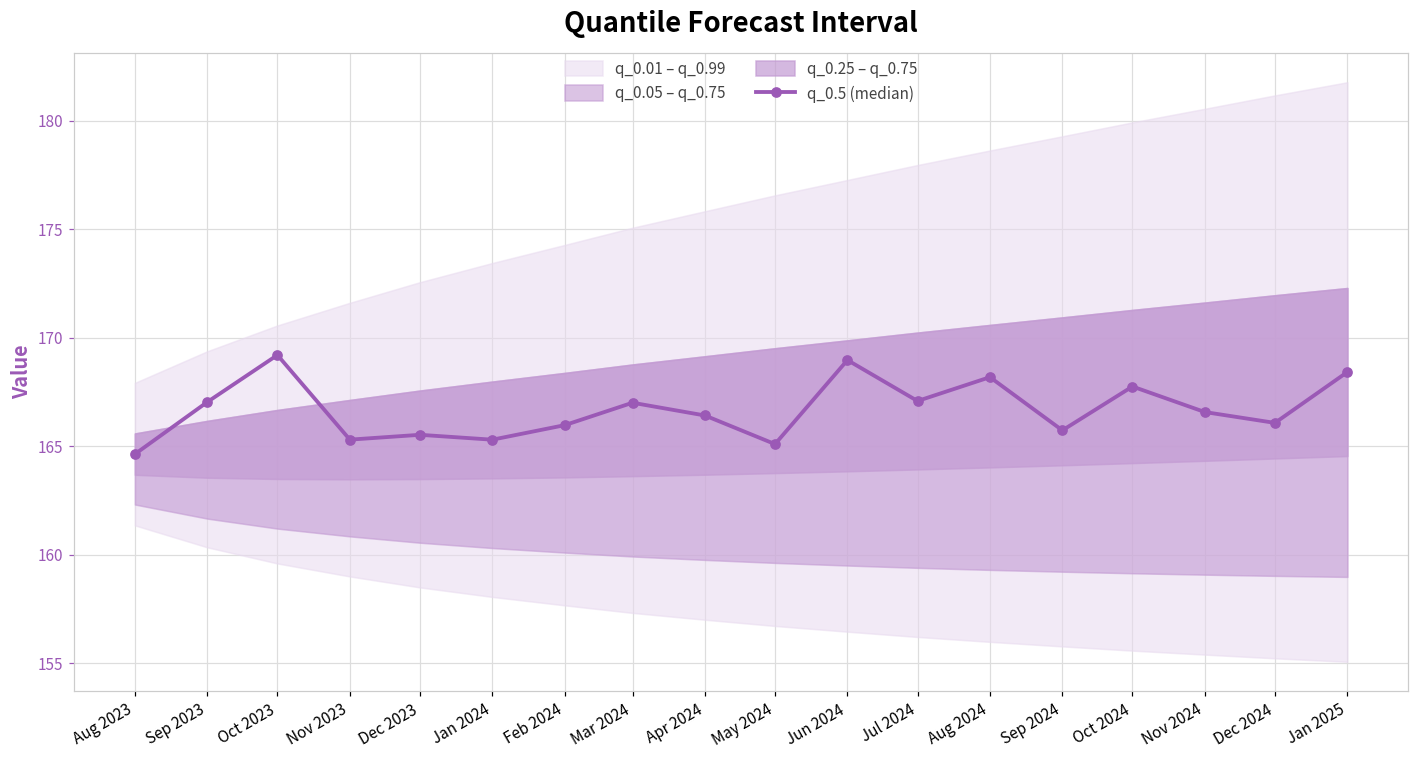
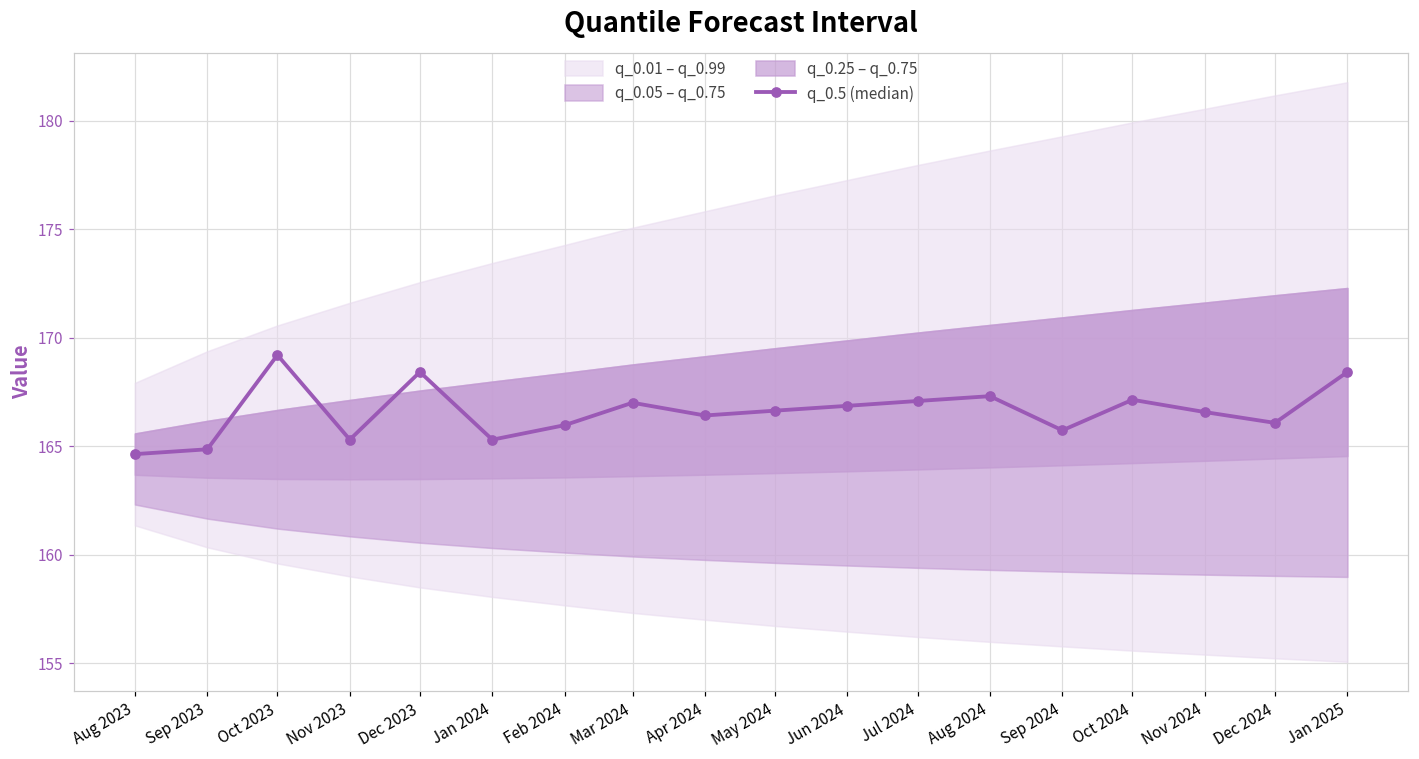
q_0.5 (median), Sep 2023: 167.0 -> 164.9
q_0.5 (median), Dec 2023: 165.5 -> 168.4
q_0.5 (median), May 2024: 165.1 -> 166.6
q_0.5 (median), Jun 2024: 169.0 -> 166.9
q_0.5 (median), Aug 2024: 168.2 -> 167.3
q_0.5 (median), Oct 2024: 167.7 -> 167.1
